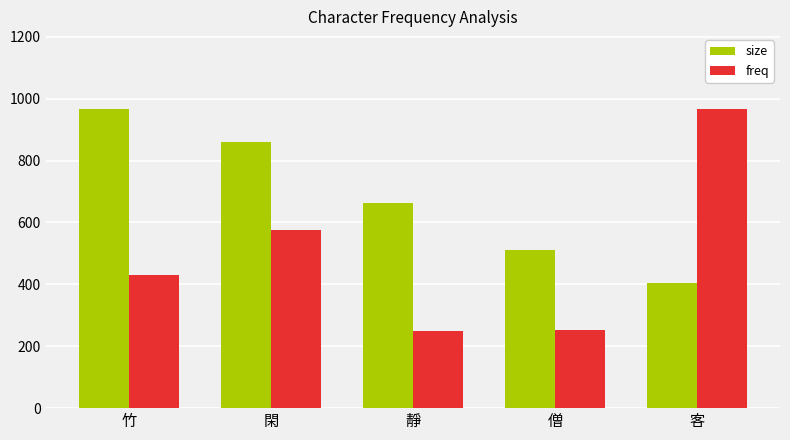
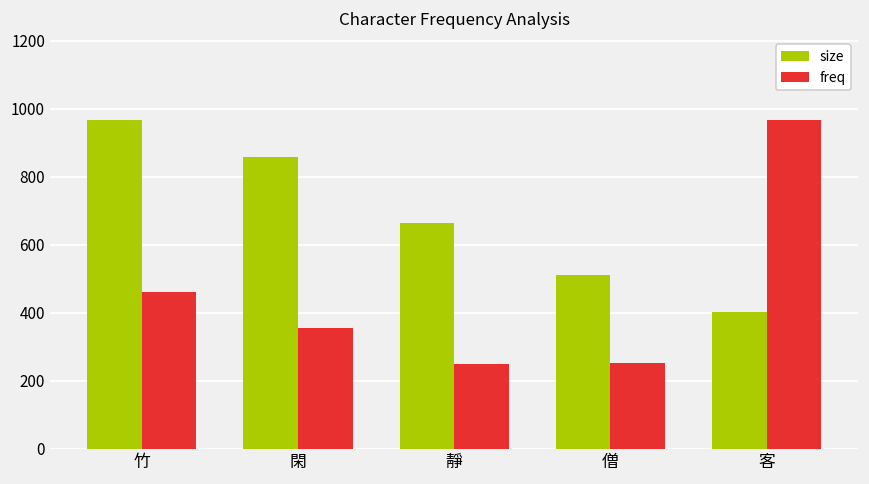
freq, 竹: 430 -> 460
freq, 閑: 570 -> 350
